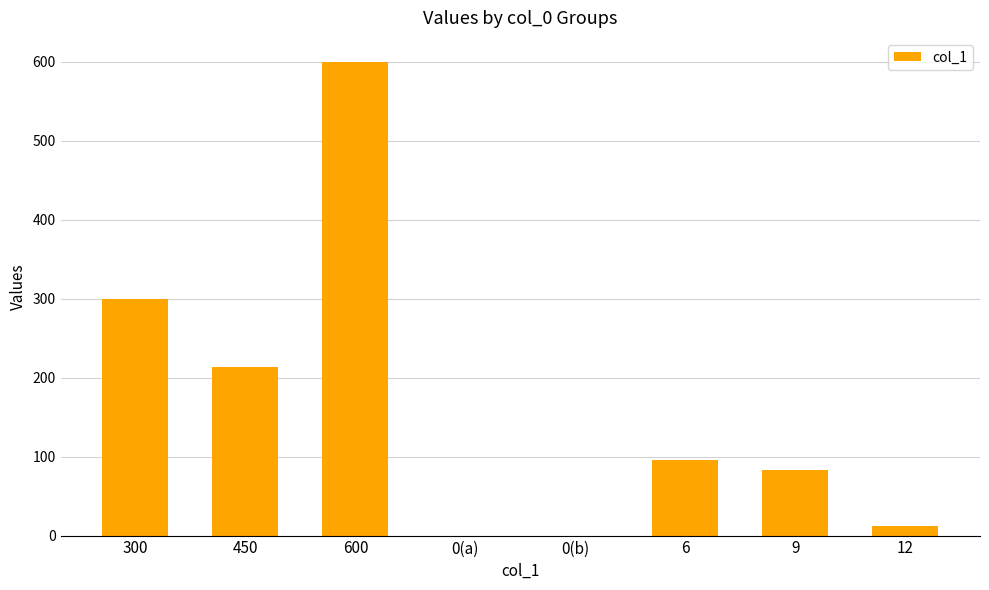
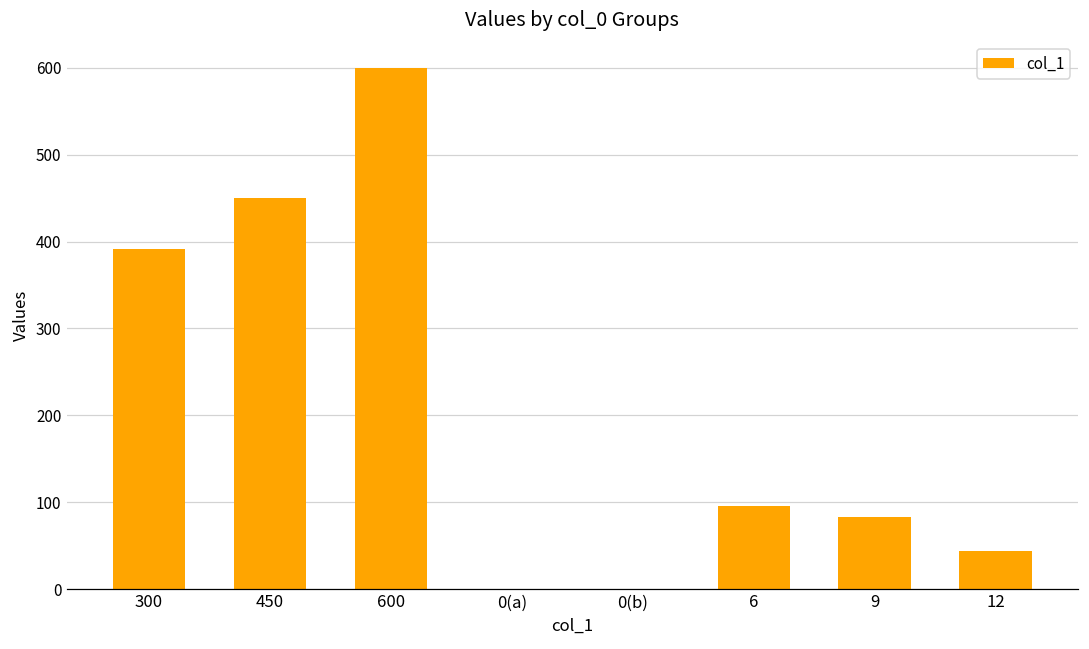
300: 300 -> 390
450: 210 -> 450
12: 10 -> 40
